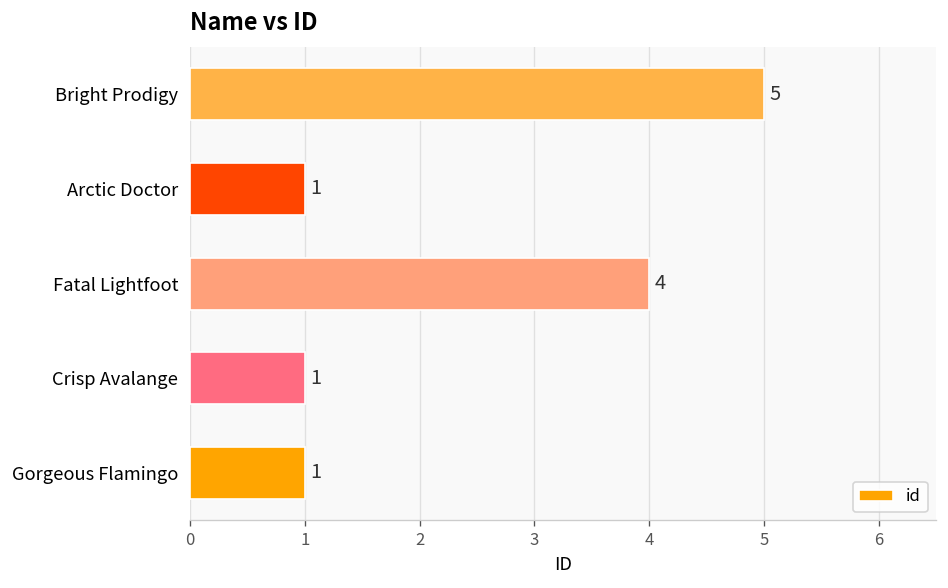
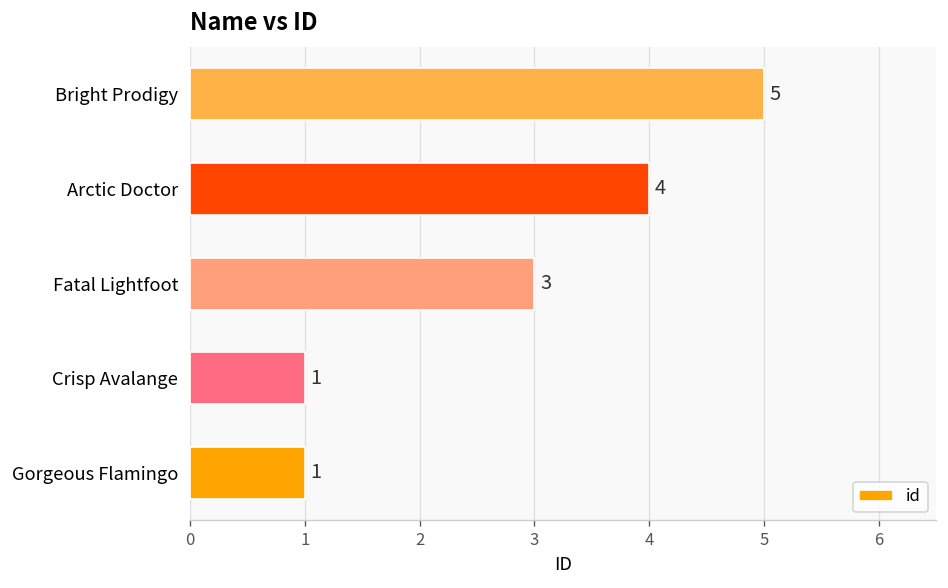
Arctic Doctor: 1 -> 4
Fatal Lightfoot: 4 -> 3
